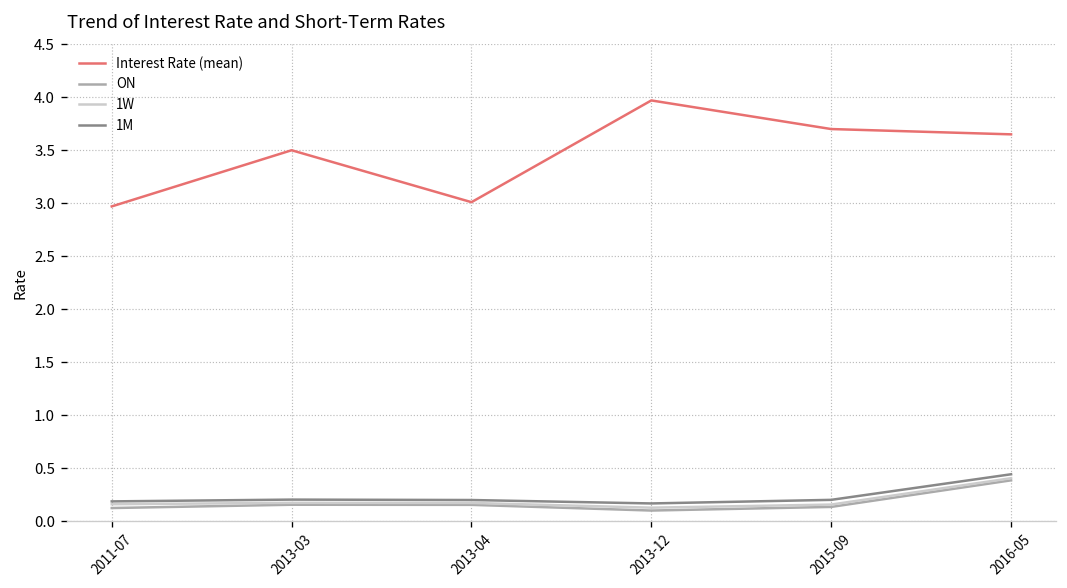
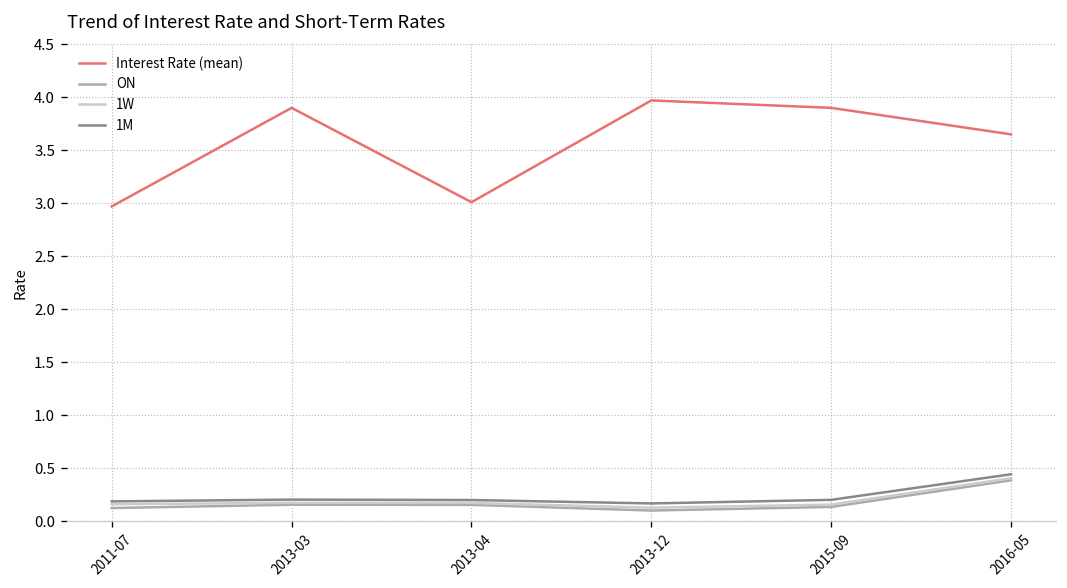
Interest Rate (mean), 2013-03: 3.5 -> 3.9
Interest Rate (mean), 2015-09: 3.7 -> 3.9
